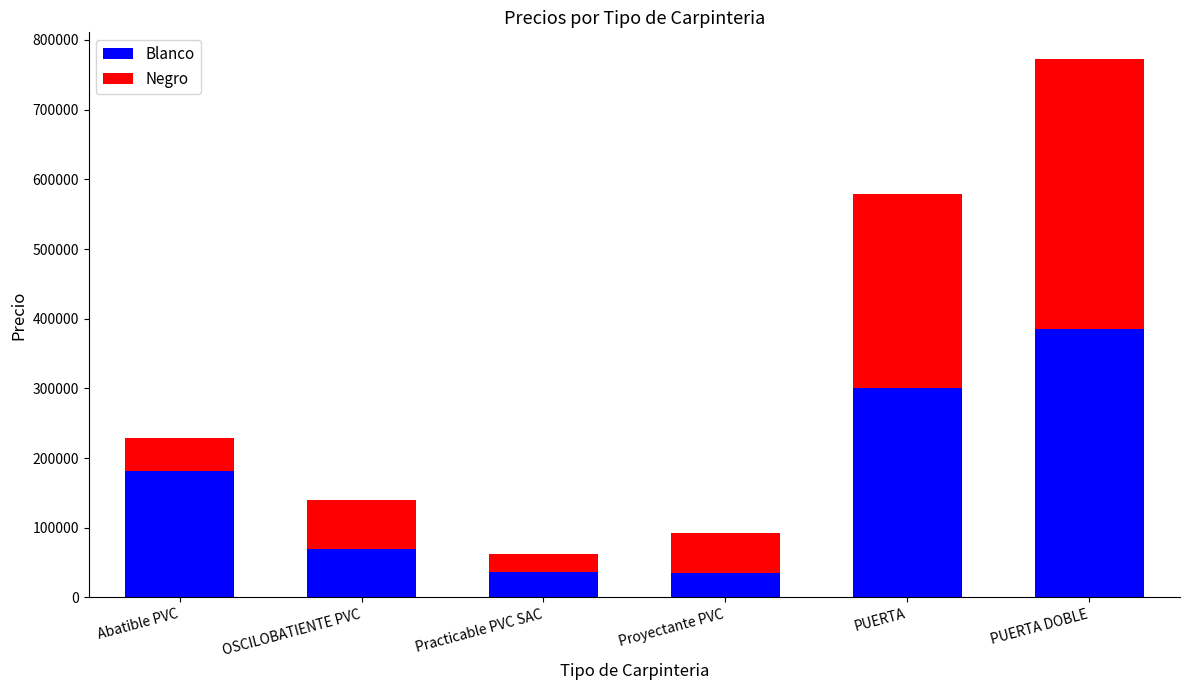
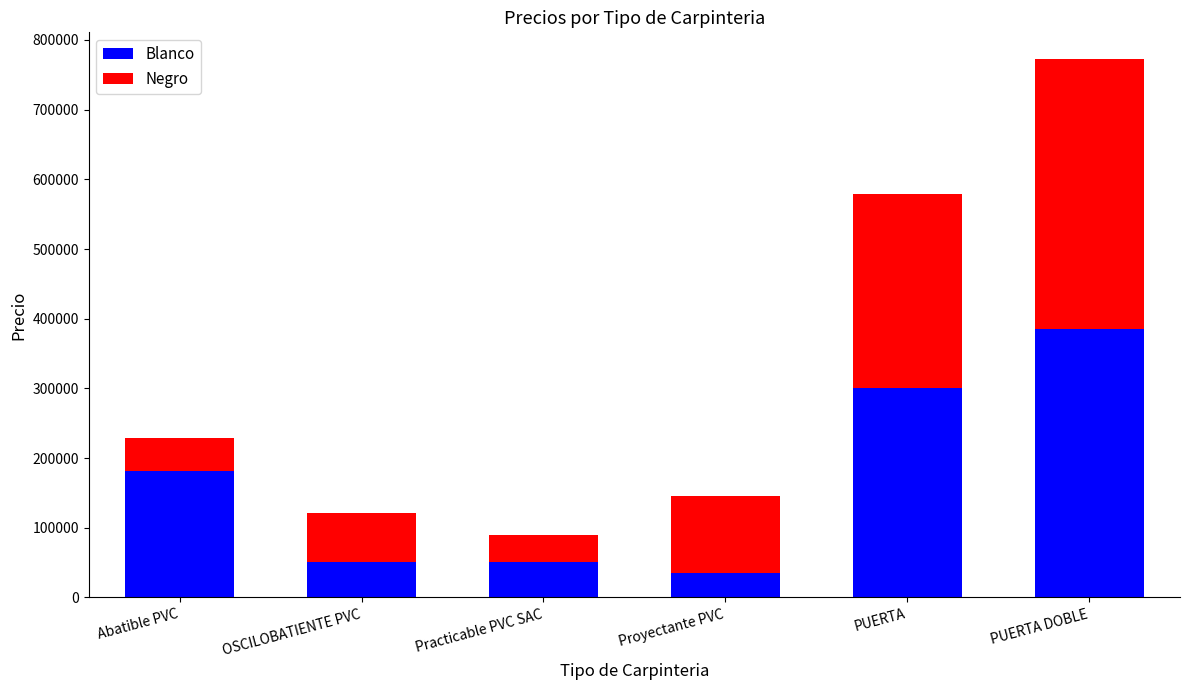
Blanco, OSCILOBATIENTE PVC: 70000 -> 50000
Blanco, Practicable PVC SAC: 40000 -> 50000
Negro, Practicable PVC SAC: 30000 -> 40000
Negro, Proyectante PVC: 60000 -> 110000
